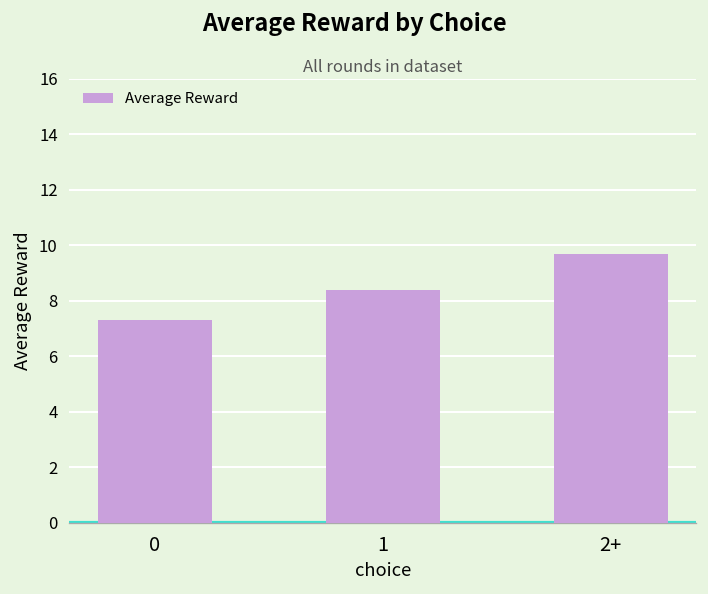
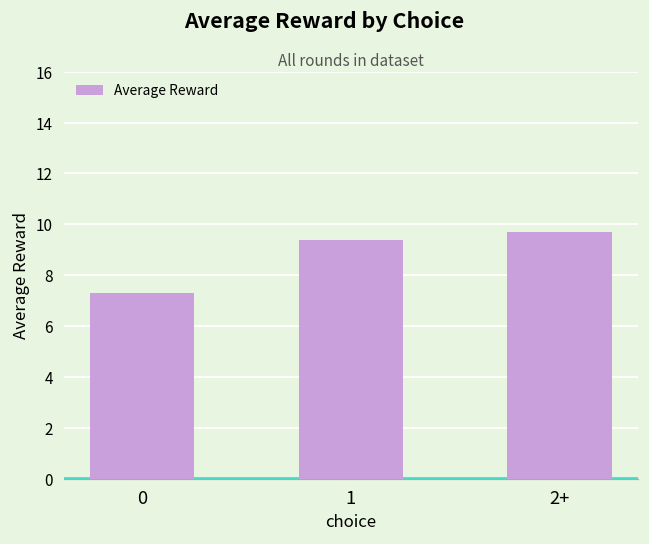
1: 8.4 -> 9.4
